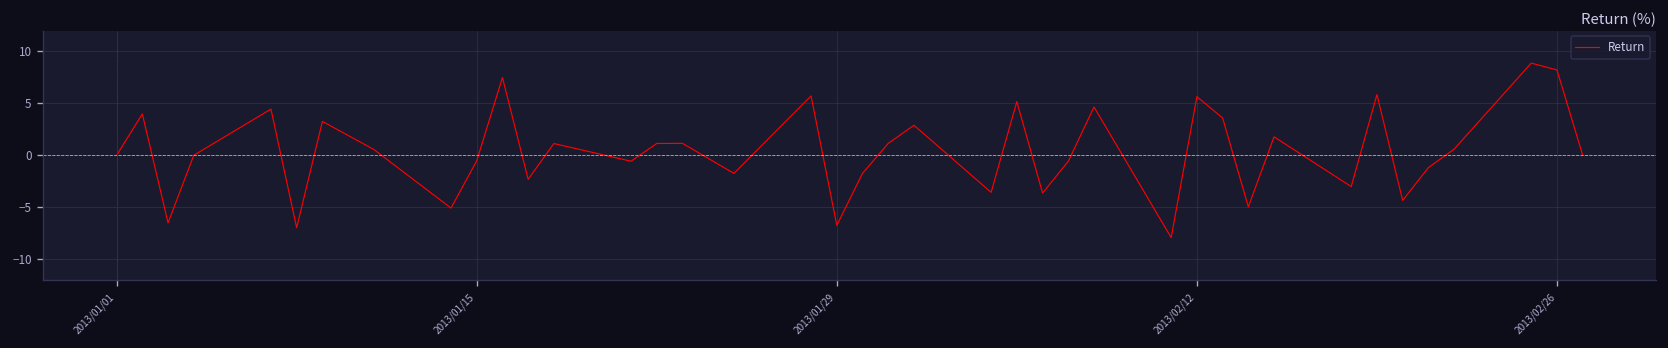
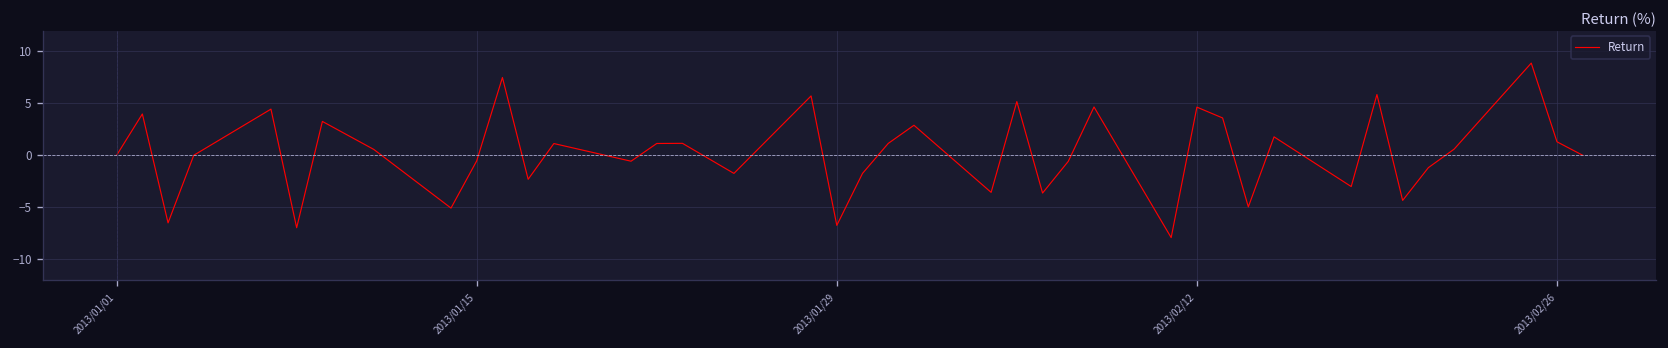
2013/02/12: 6 -> 5
2013/02/26: 8 -> 1
